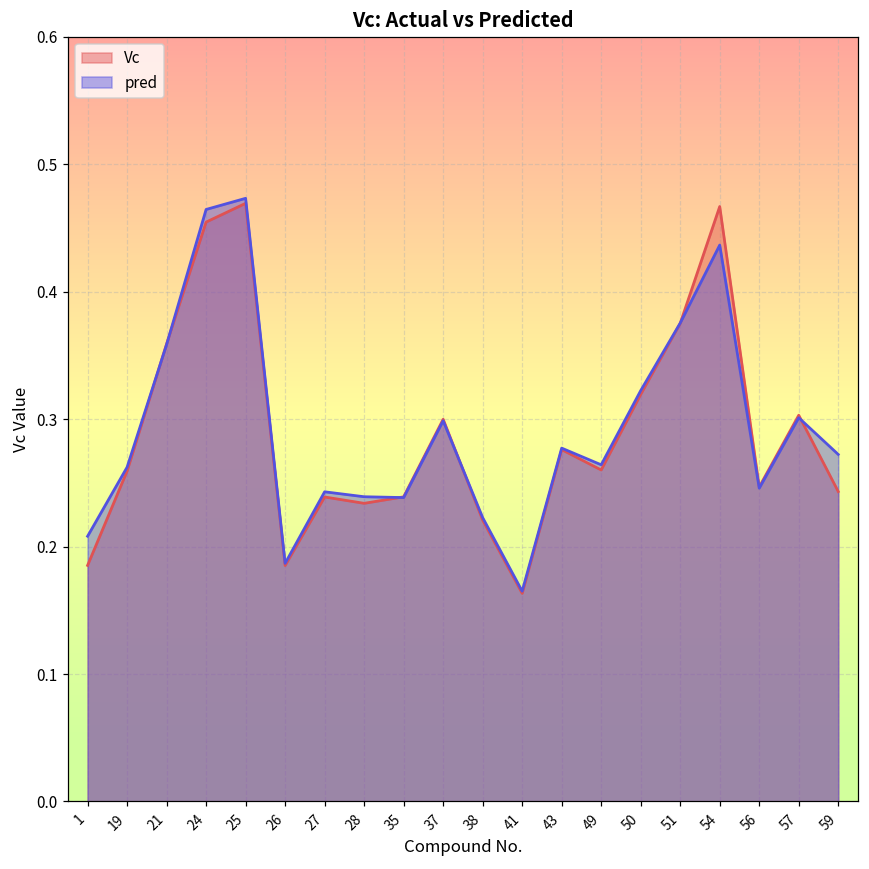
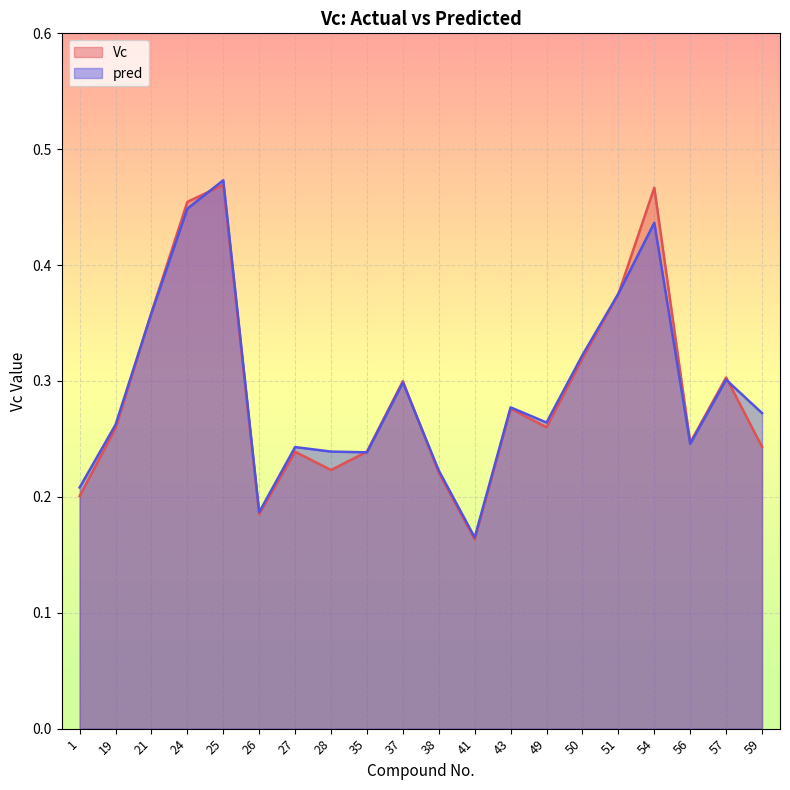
Vc, 1: 0.185 -> 0.201
pred, 24: 0.464 -> 0.449
Vc, 28: 0.234 -> 0.223
